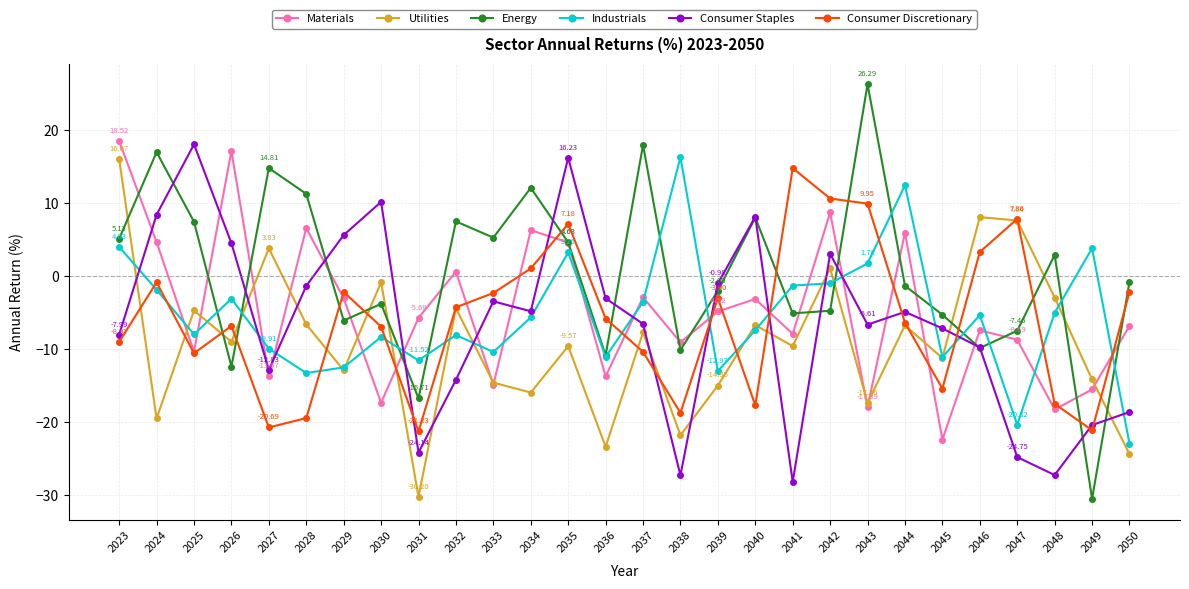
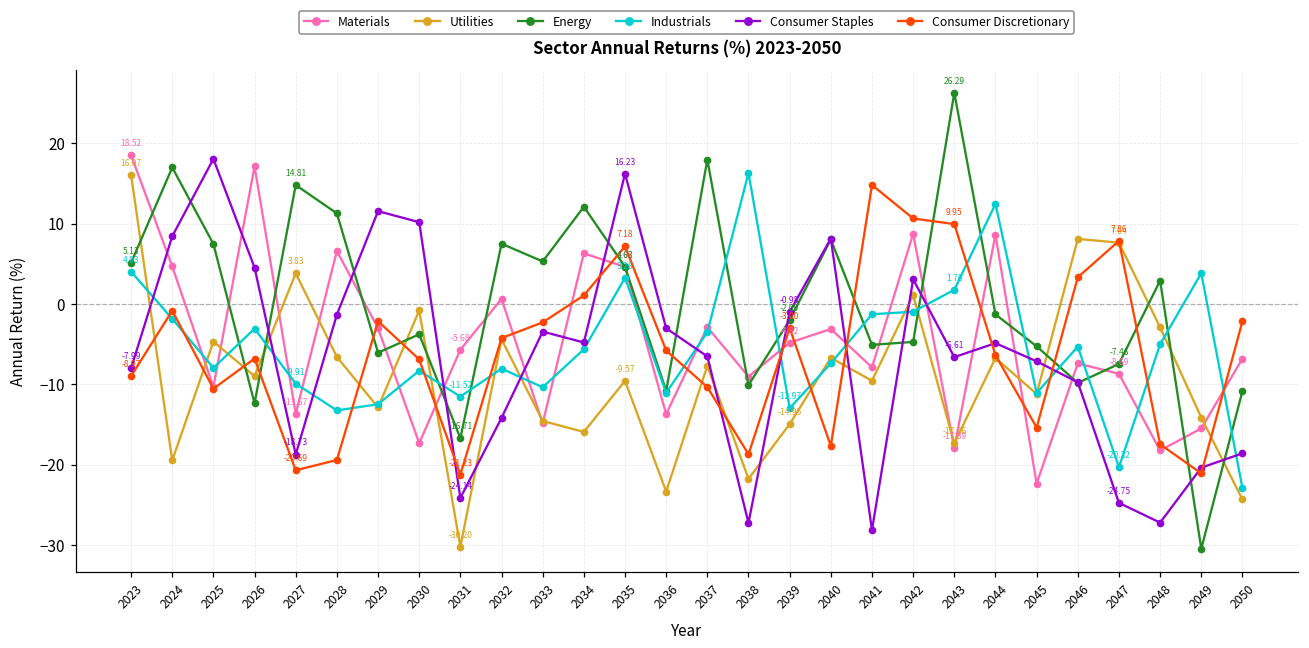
Consumer Staples, 2027: -12.83 -> -18.73
Consumer Staples, 2029: 6 -> 12
Materials, 2044: 6 -> 9
Energy, 2050: -1 -> -11
